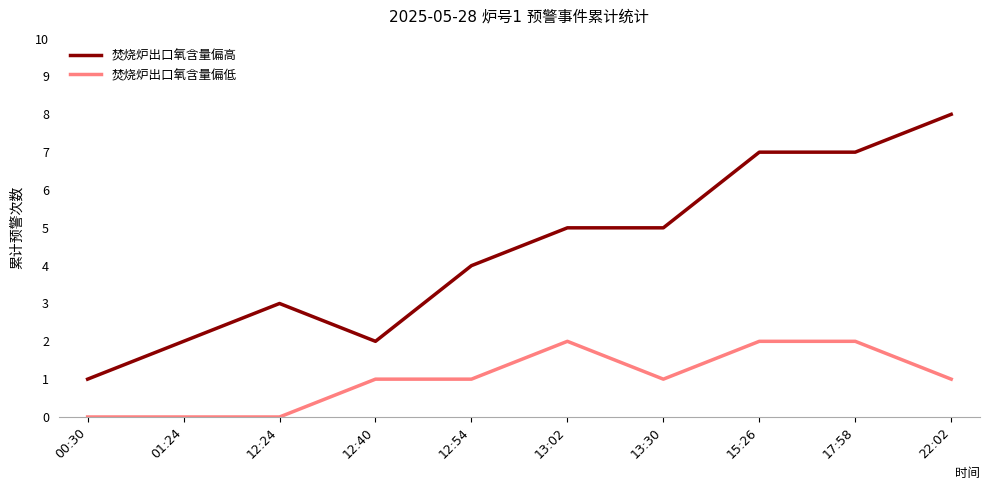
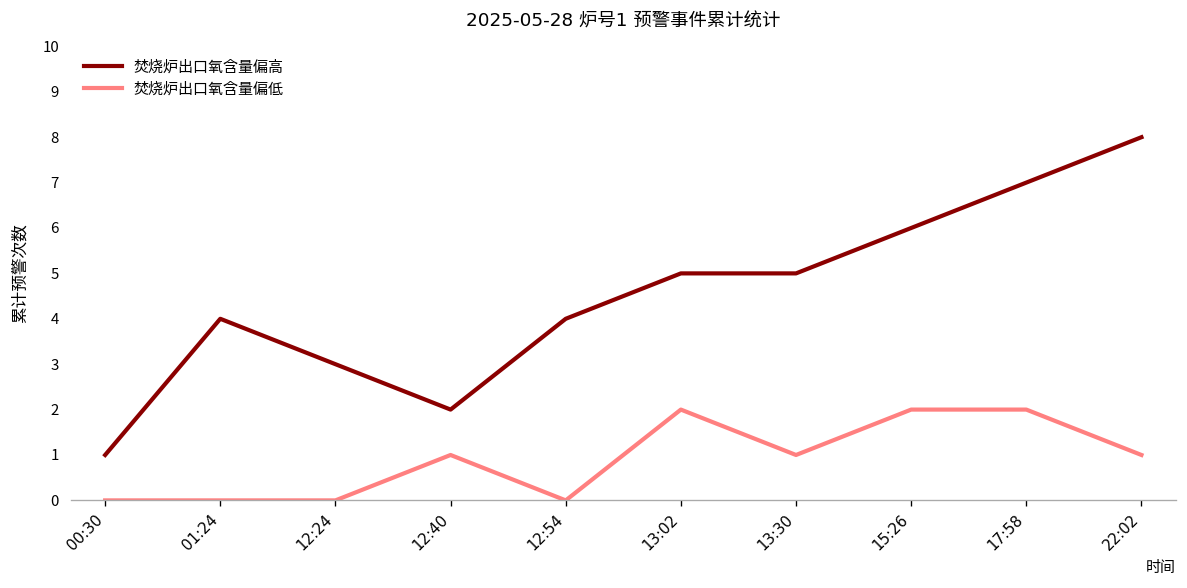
焚烧炉出口氧含量偏高, 01:24: 2 -> 4
焚烧炉出口氧含量偏低, 12:54: 1 -> 0
焚烧炉出口氧含量偏高, 15:26: 7 -> 6
